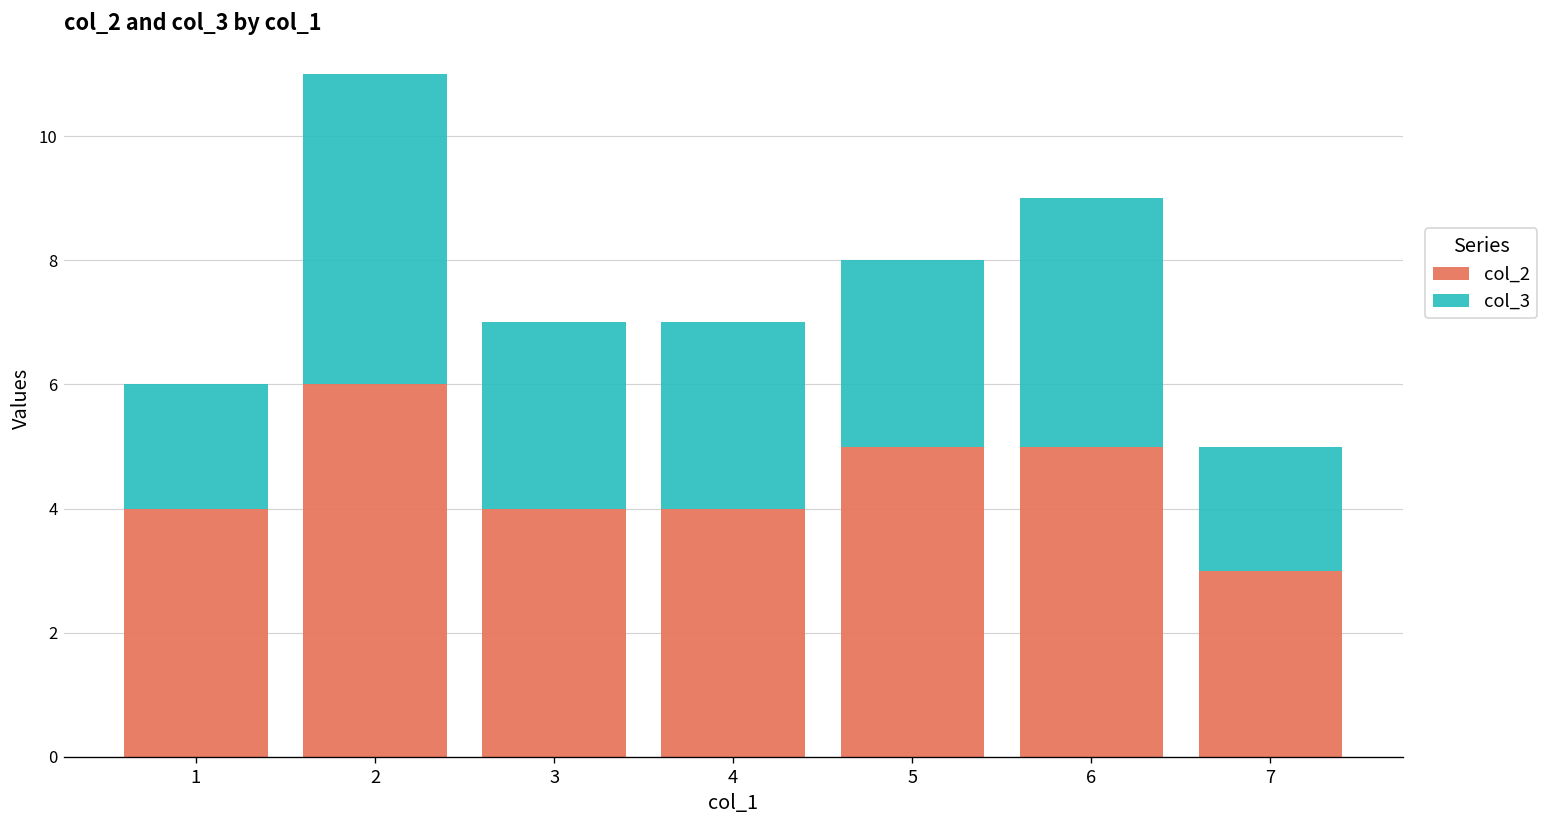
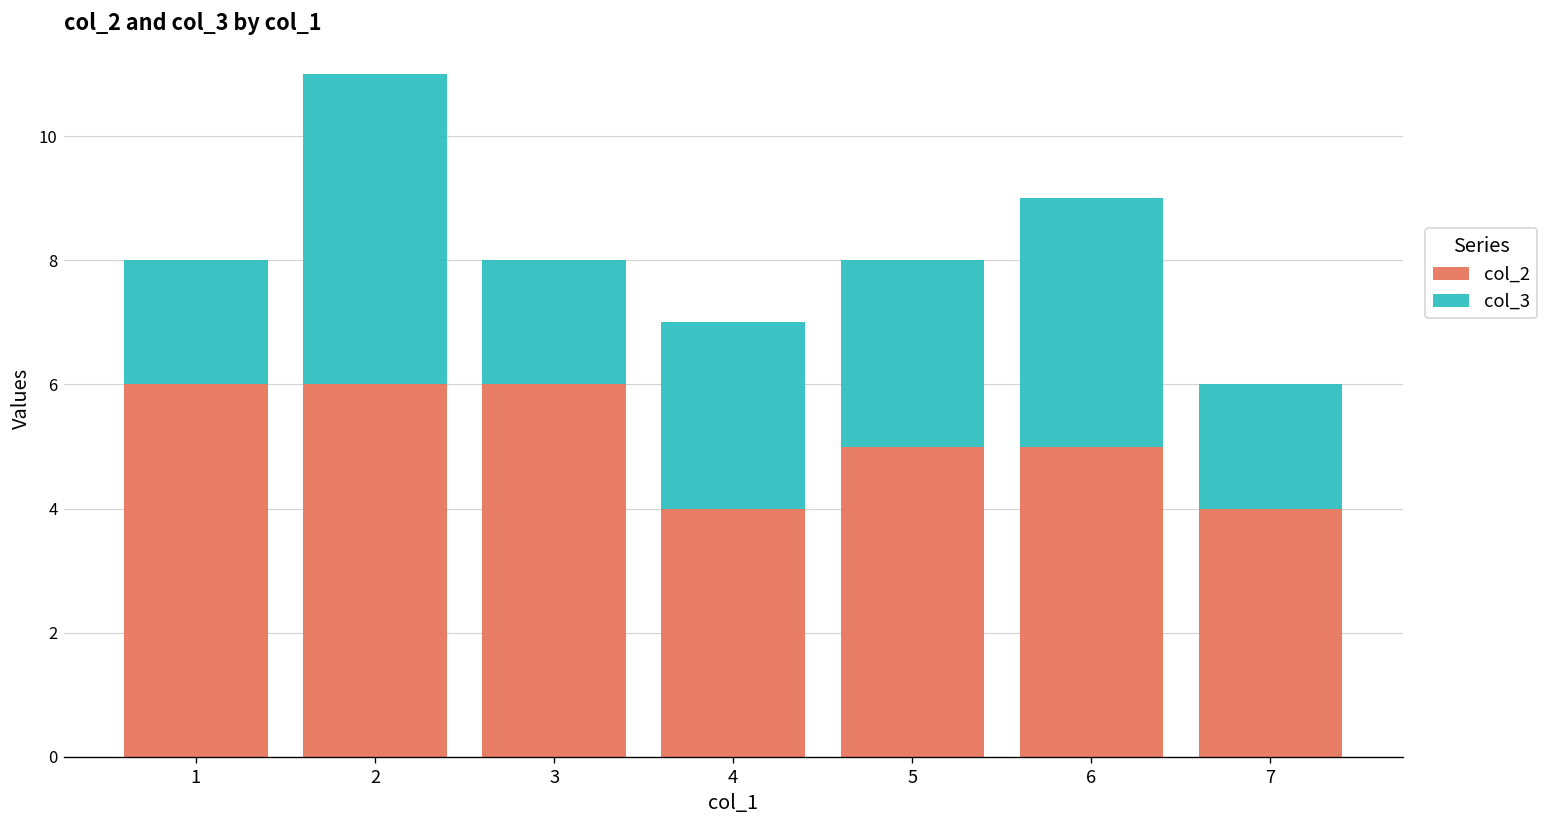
col_2, 1: 4 -> 6
col_2, 3: 4 -> 6
col_3, 3: 3 -> 2
col_2, 7: 3 -> 4
